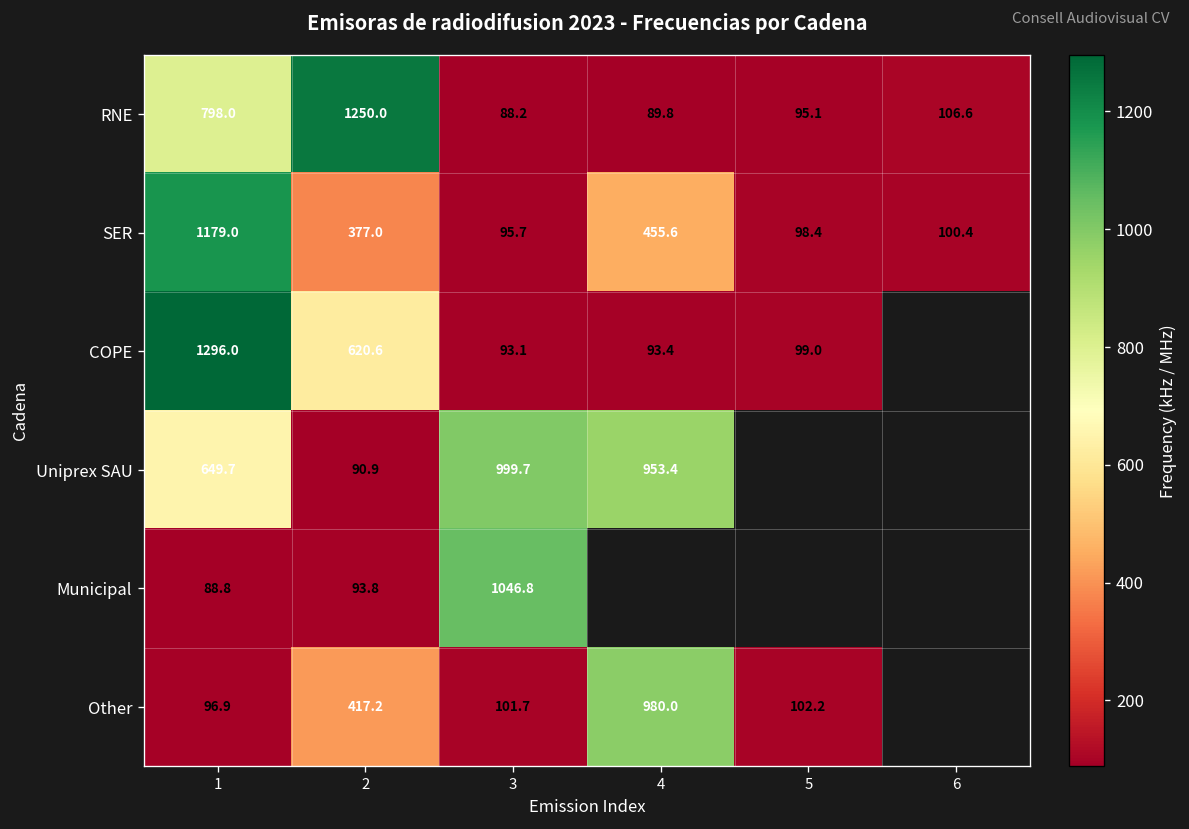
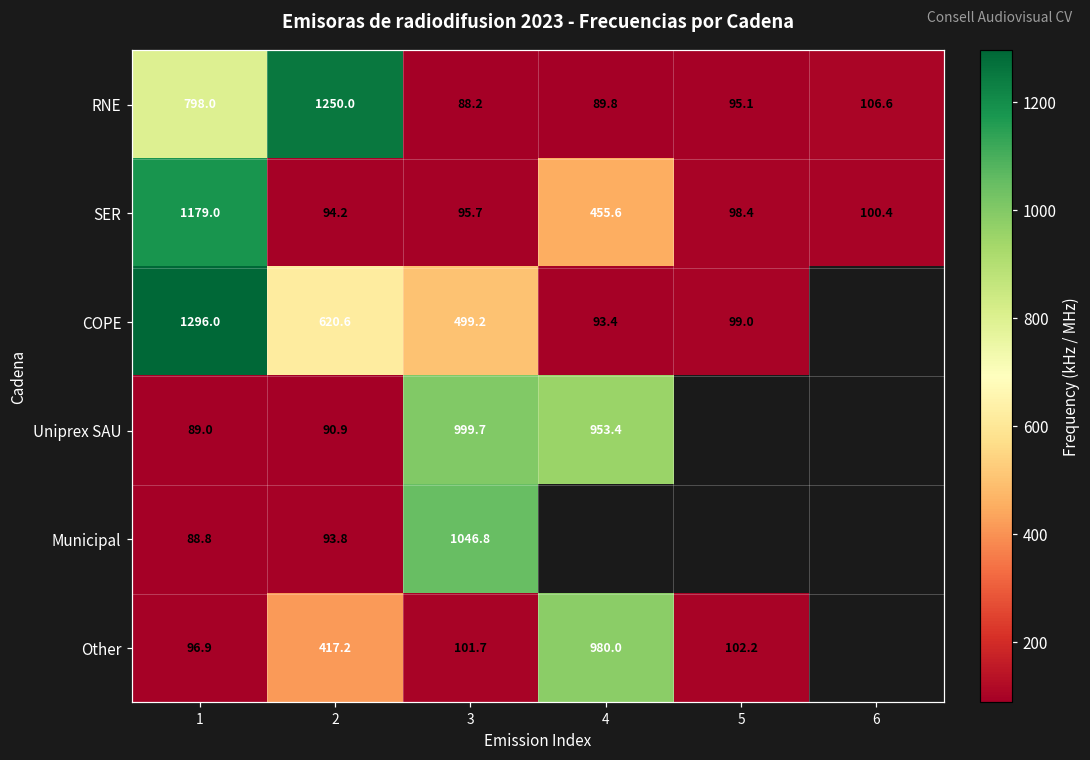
SER, 2: 377.0 -> 94.2
COPE, 3: 93.1 -> 499.2
Uniprex SAU, 1: 649.7 -> 89.0
